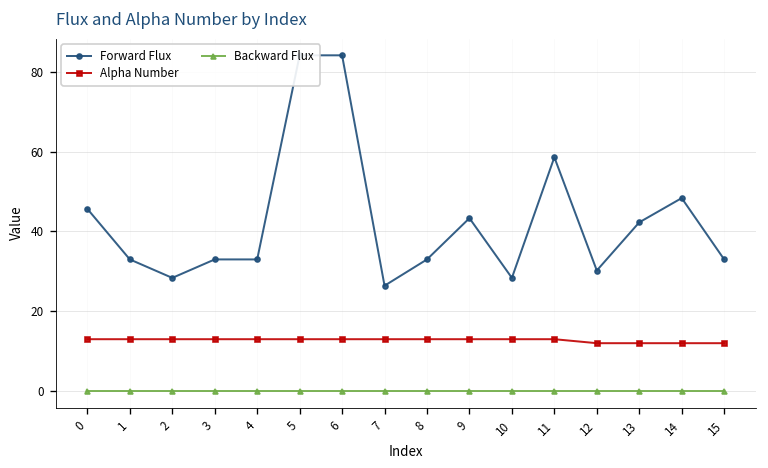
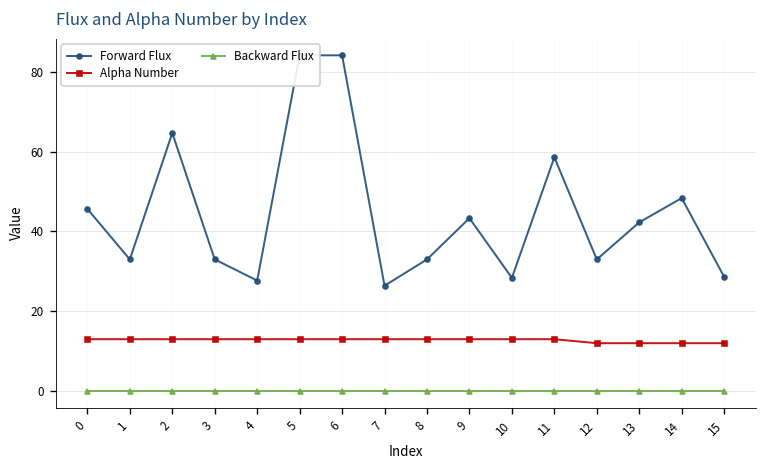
Forward Flux, 2: 28 -> 65
Forward Flux, 4: 33 -> 28
Forward Flux, 12: 30 -> 33
Forward Flux, 15: 33 -> 29
